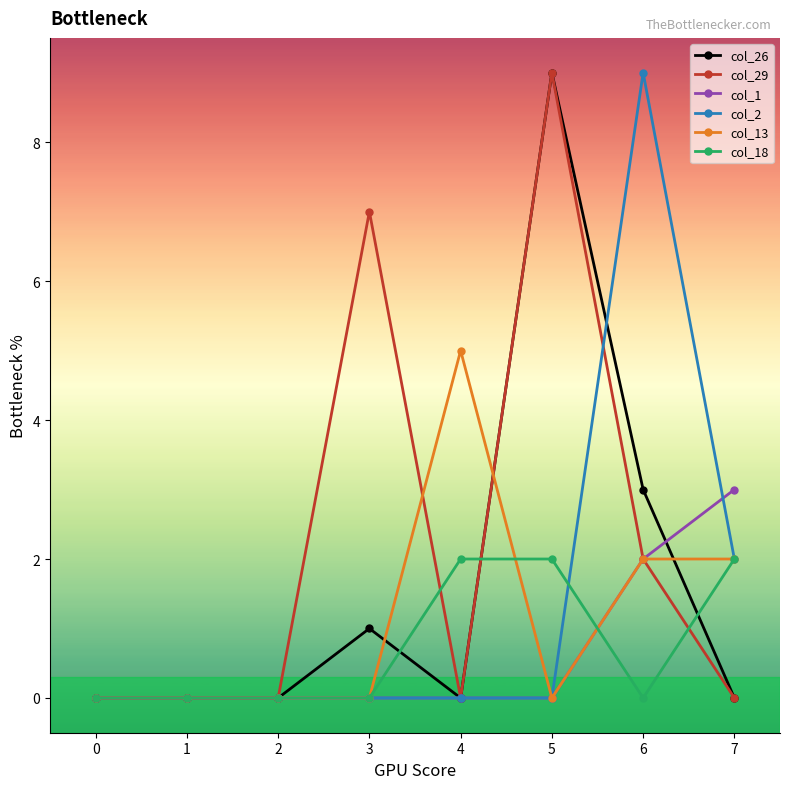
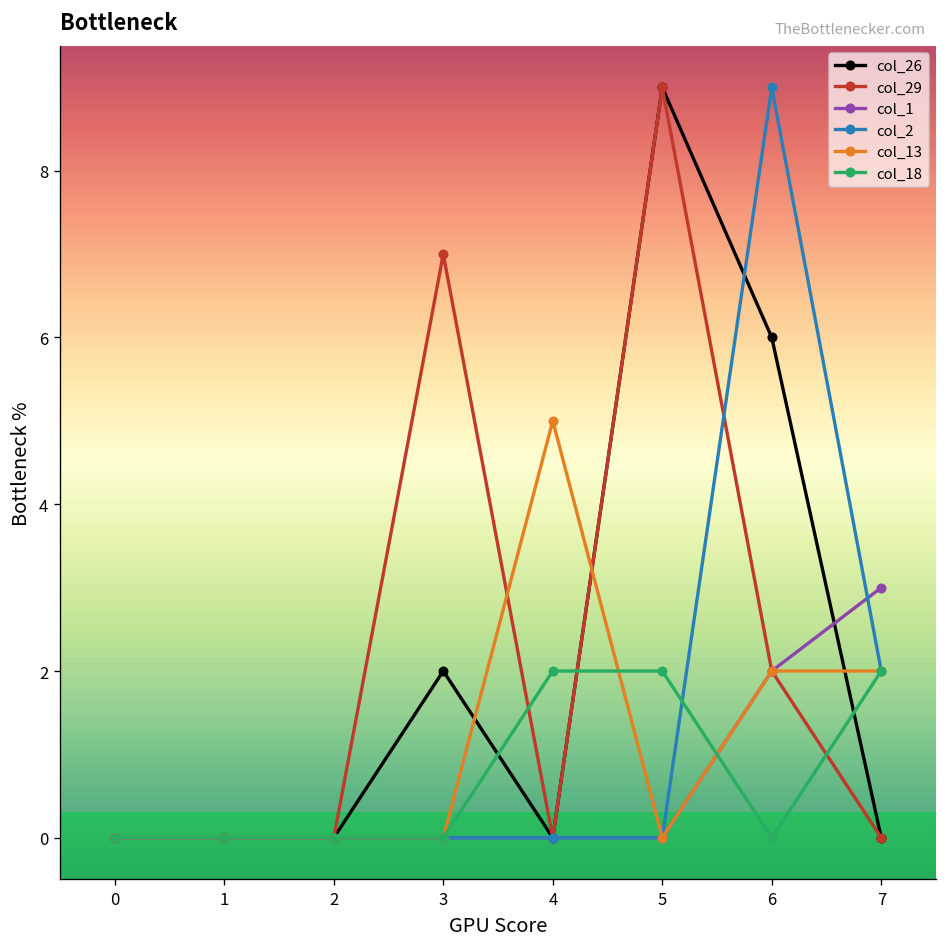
col_26, 3: 1 -> 2
col_26, 6: 3 -> 6
